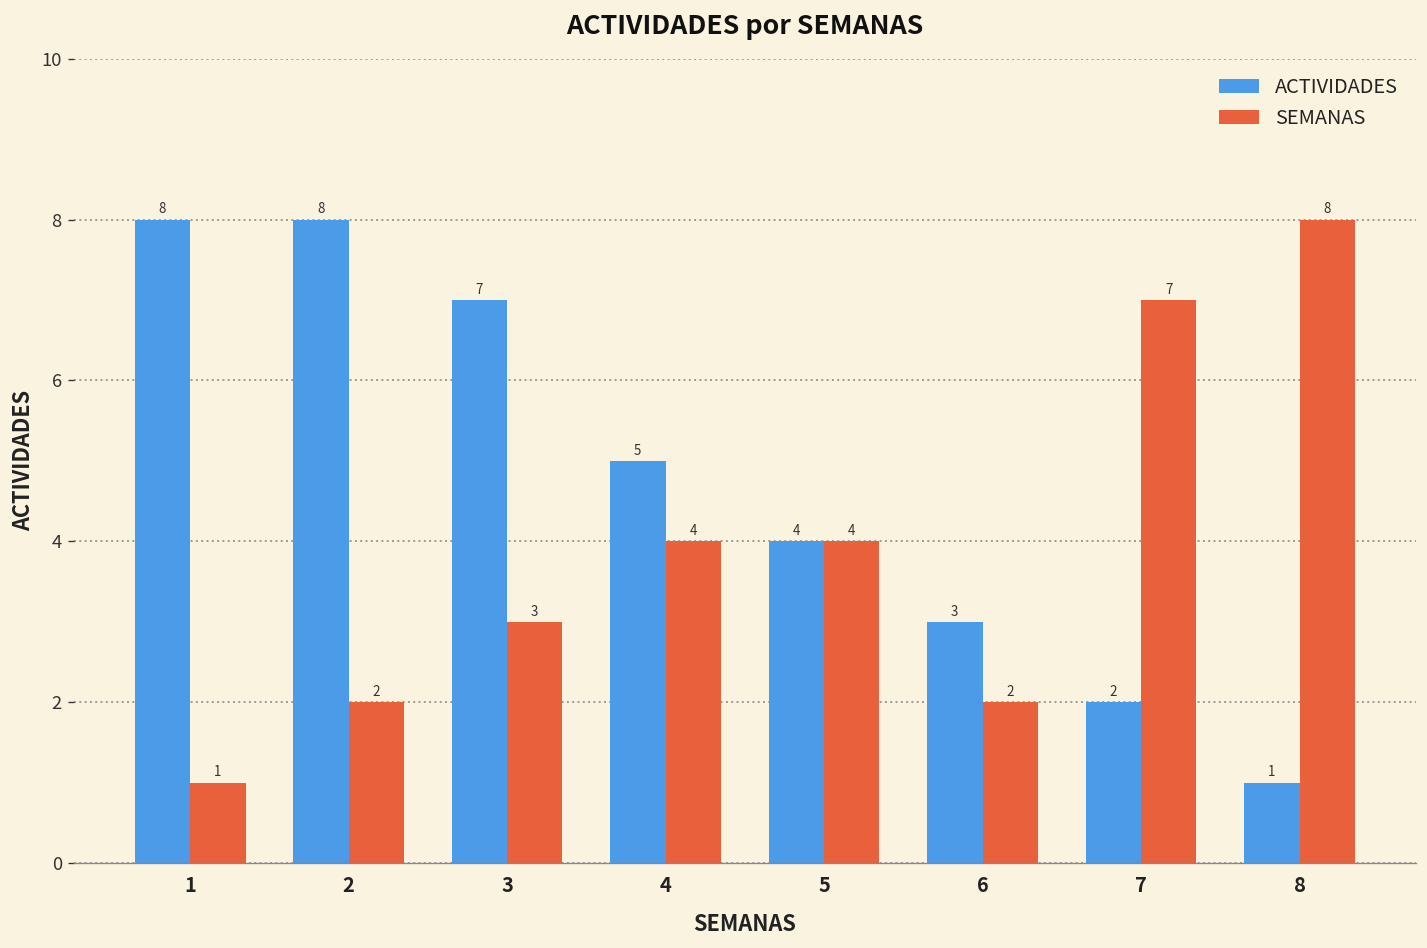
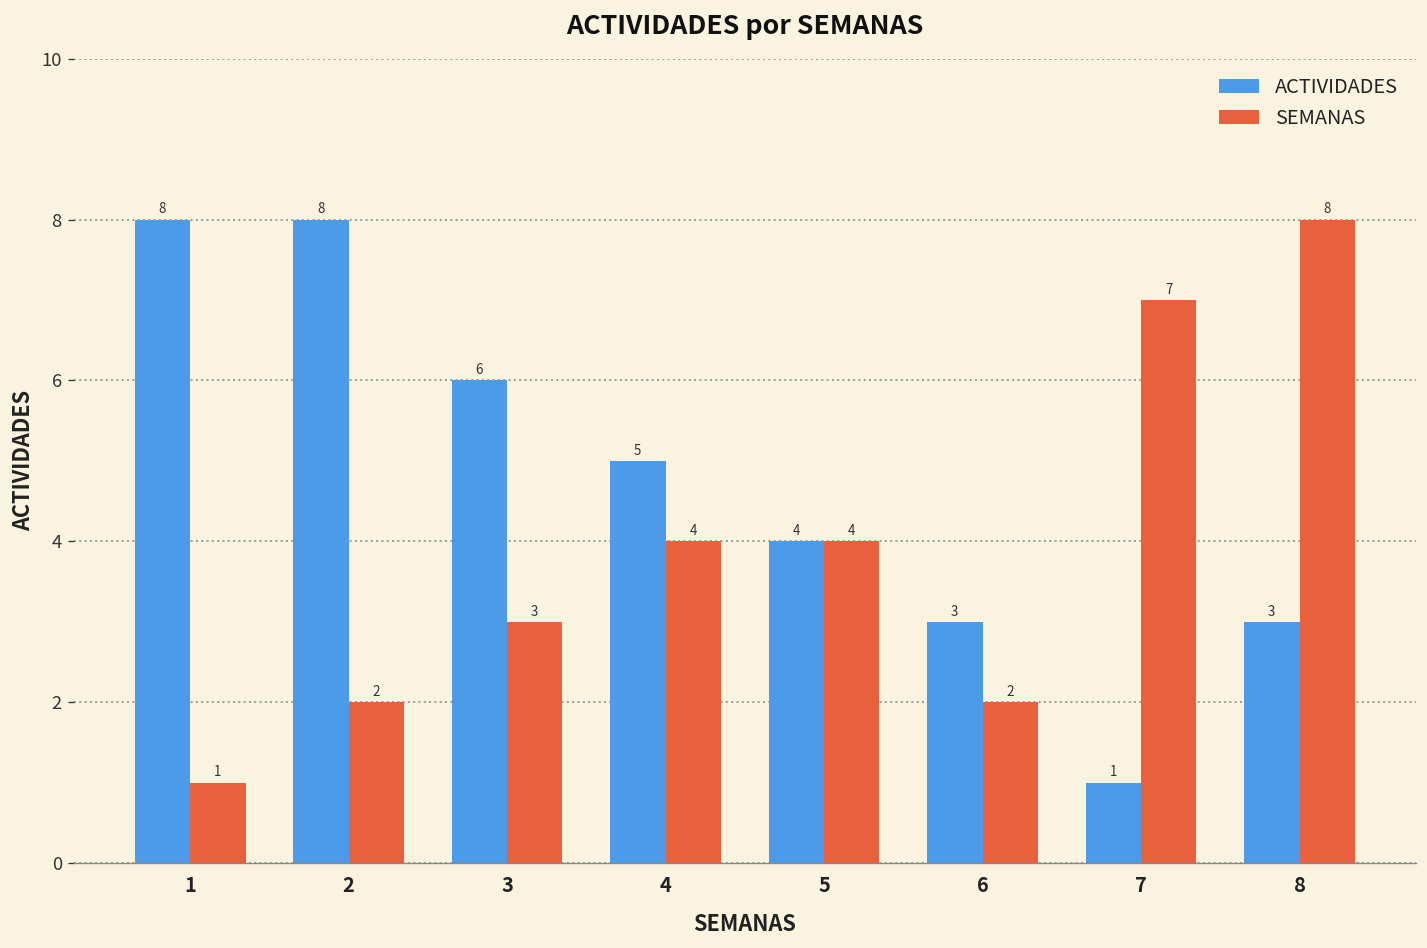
ACTIVIDADES, 3: 7 -> 6
ACTIVIDADES, 7: 2 -> 1
ACTIVIDADES, 8: 1 -> 3
